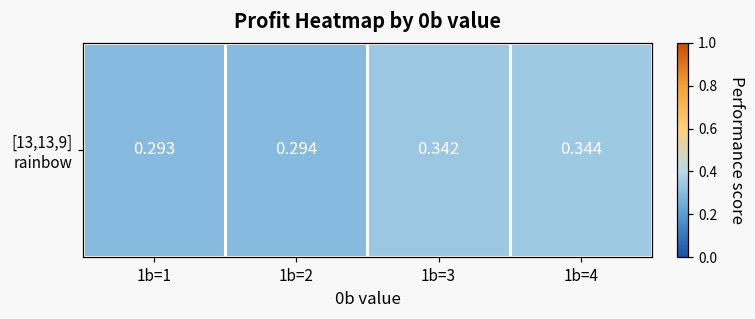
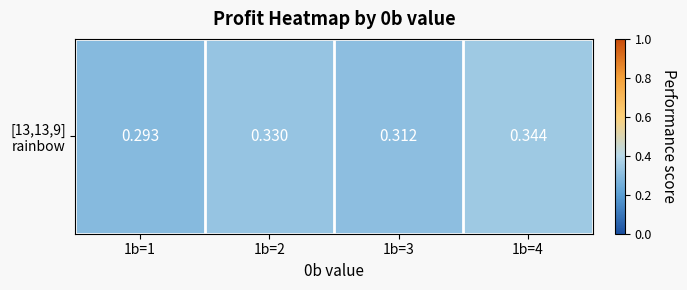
[13,13,9] rainbow, 1b=2: 0.294 -> 0.330
[13,13,9] rainbow, 1b=3: 0.342 -> 0.312
